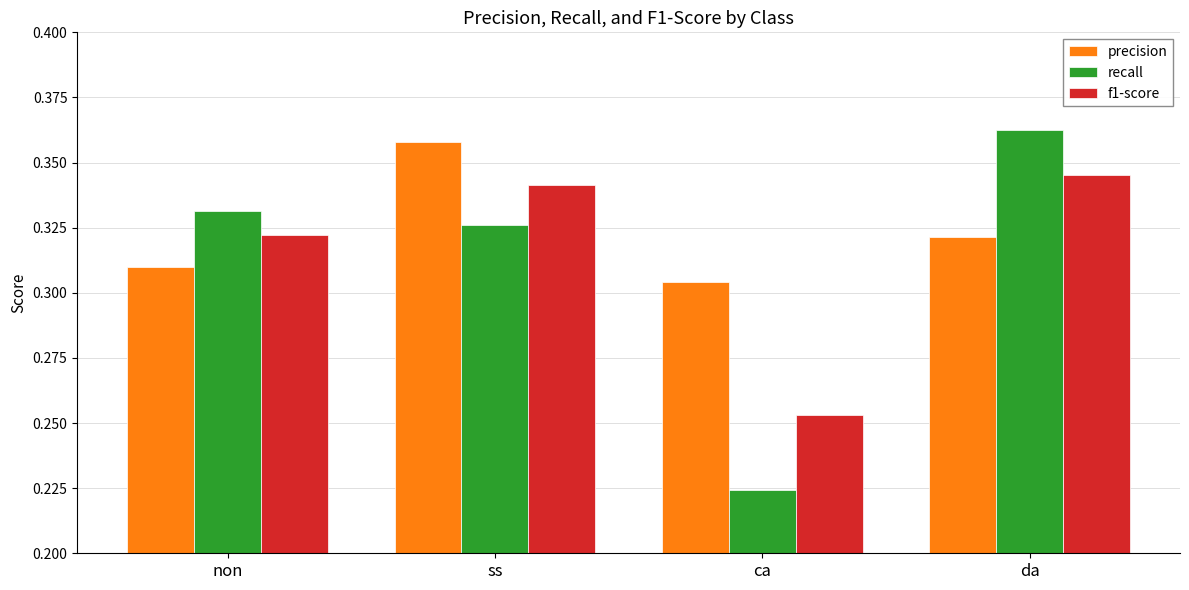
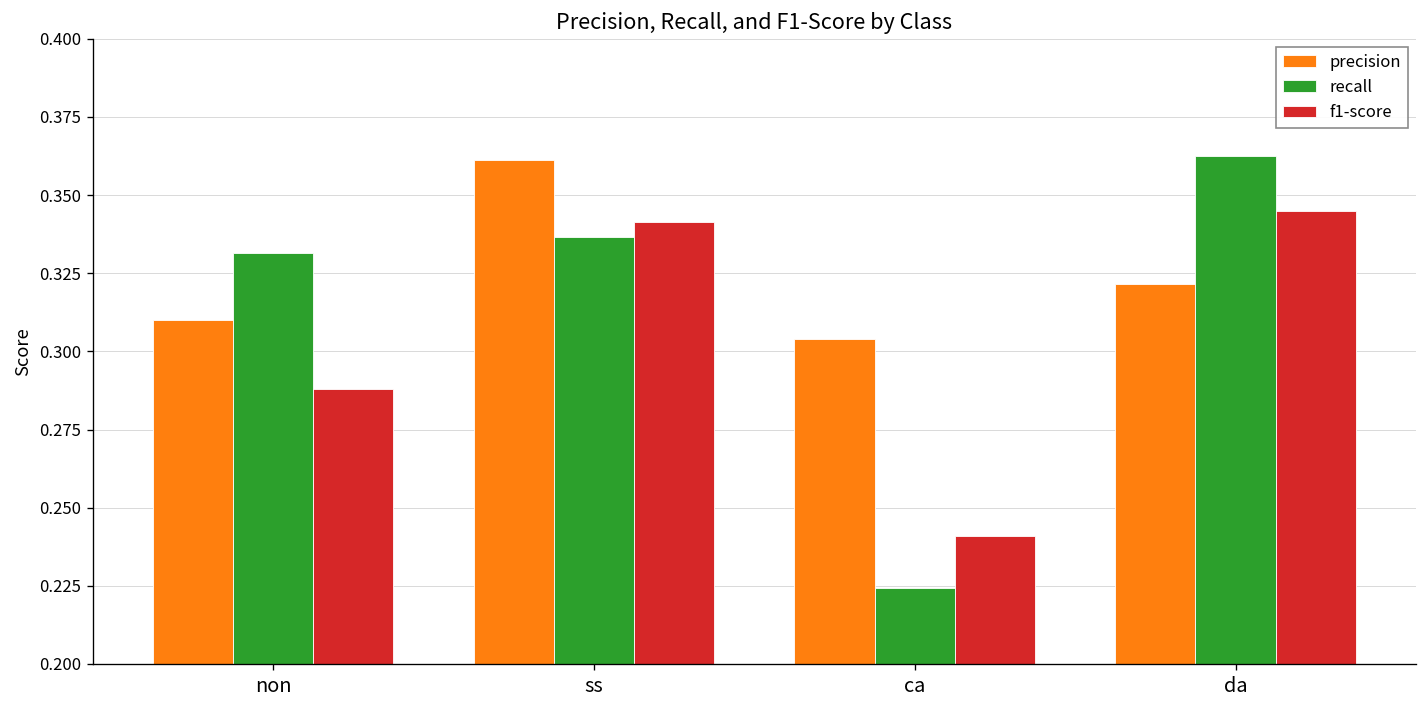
f1-score, non: 0.322 -> 0.288
precision, ss: 0.358 -> 0.361
recall, ss: 0.326 -> 0.337
f1-score, ca: 0.253 -> 0.241
